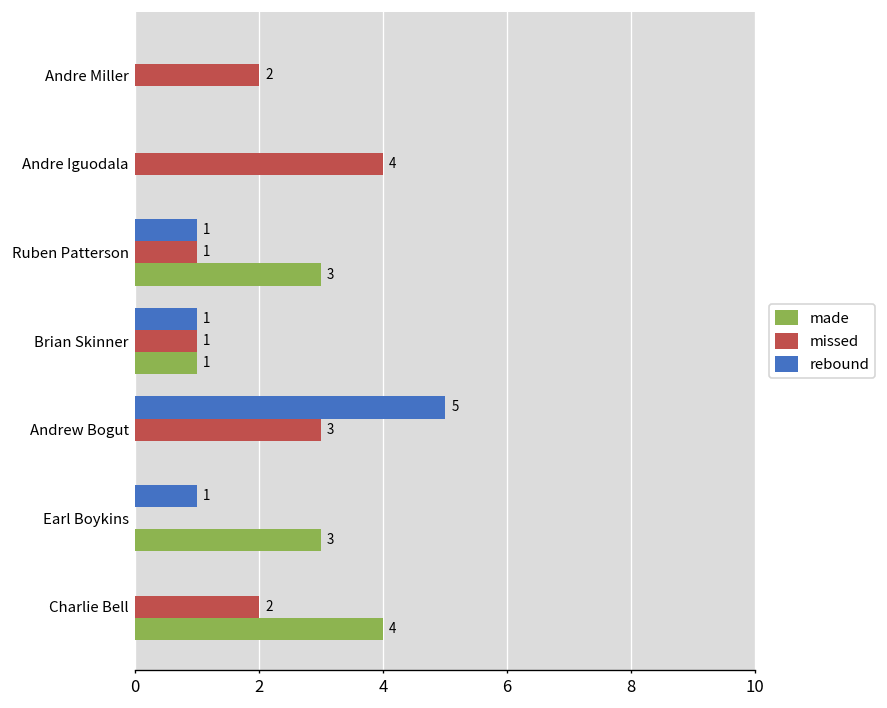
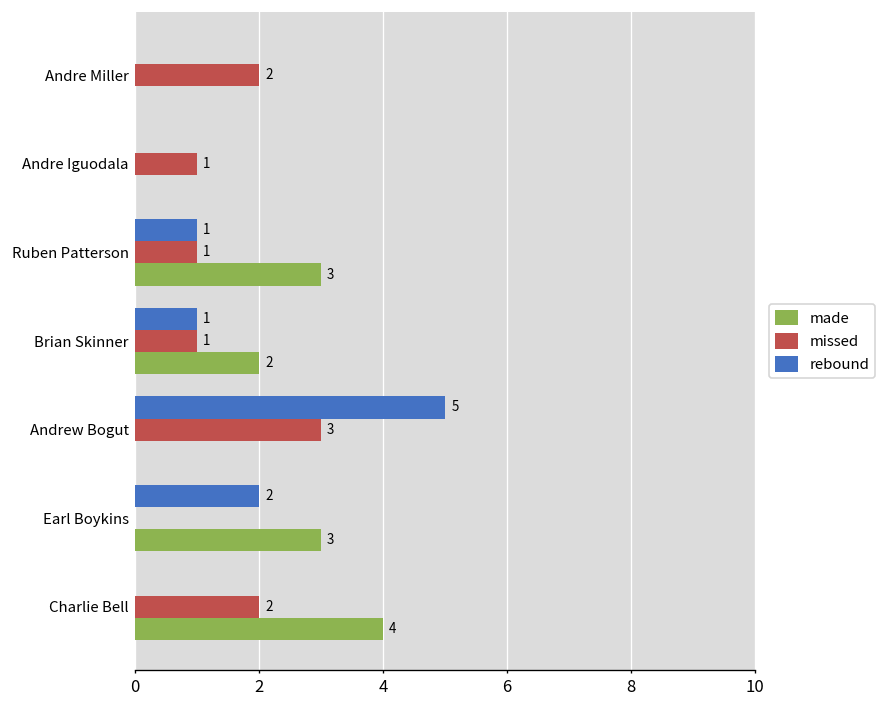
missed, Andre Iguodala: 4 -> 1
made, Brian Skinner: 1 -> 2
rebound, Earl Boykins: 1 -> 2
